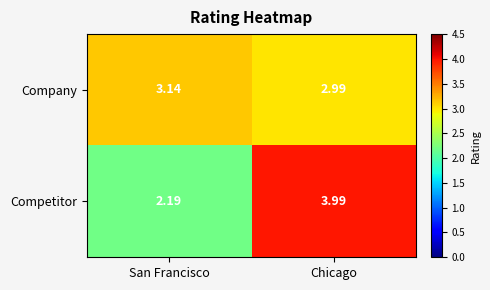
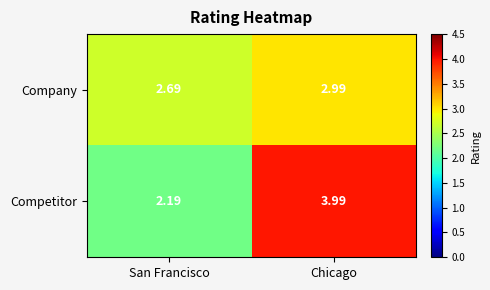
Company, San Francisco: 3.14 -> 2.69
